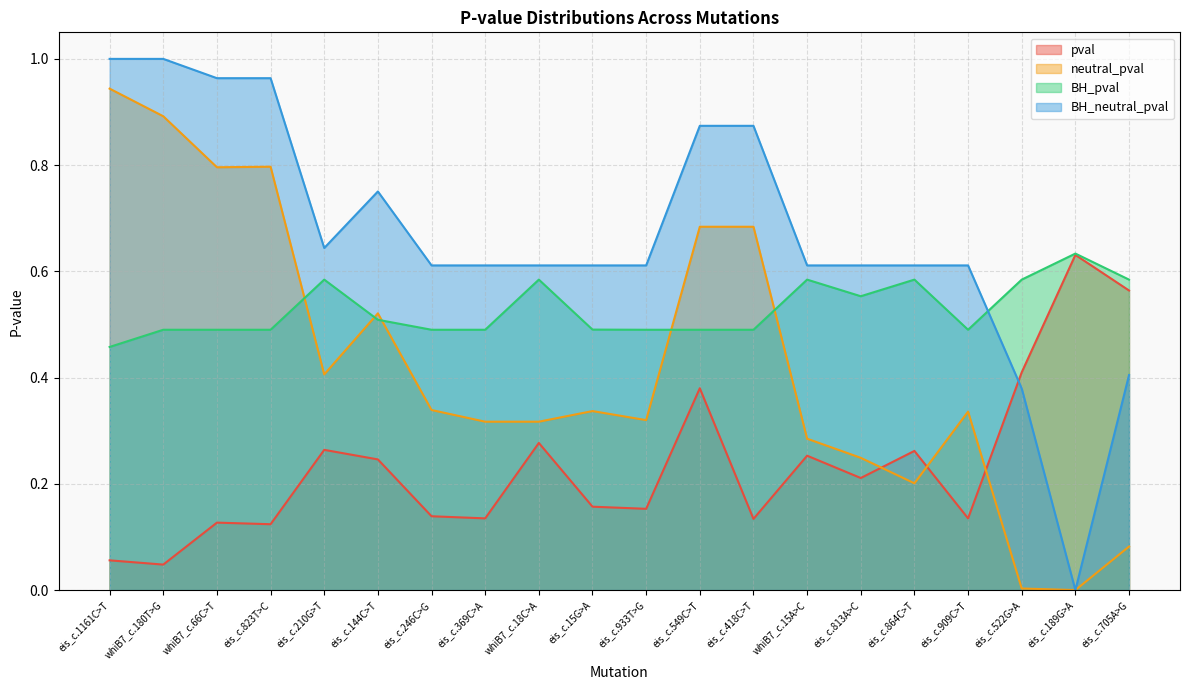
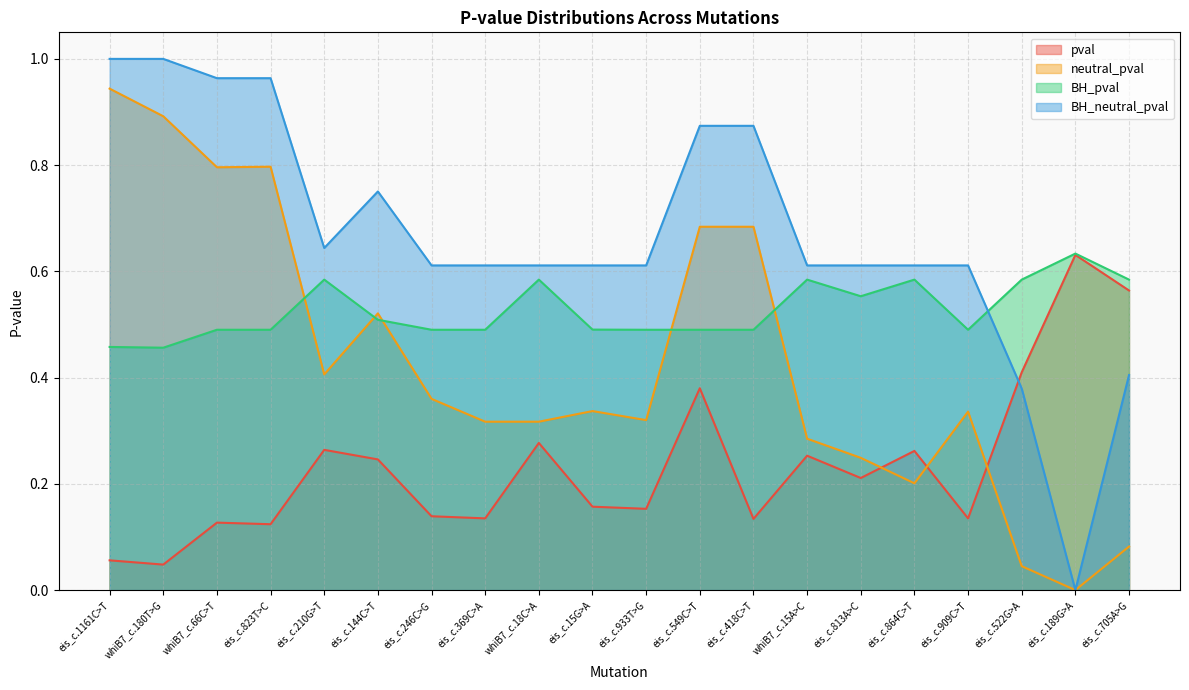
BH_pval, whiB7_c.180T>G: 0.49 -> 0.46
neutral_pval, eis_c.246C>G: 0.34 -> 0.36
neutral_pval, eis_c.522G>A: 0.00 -> 0.05
